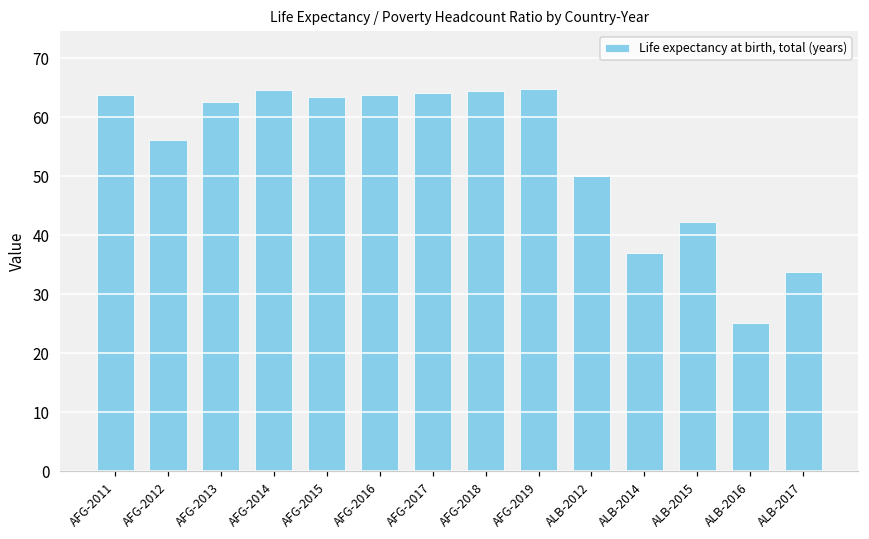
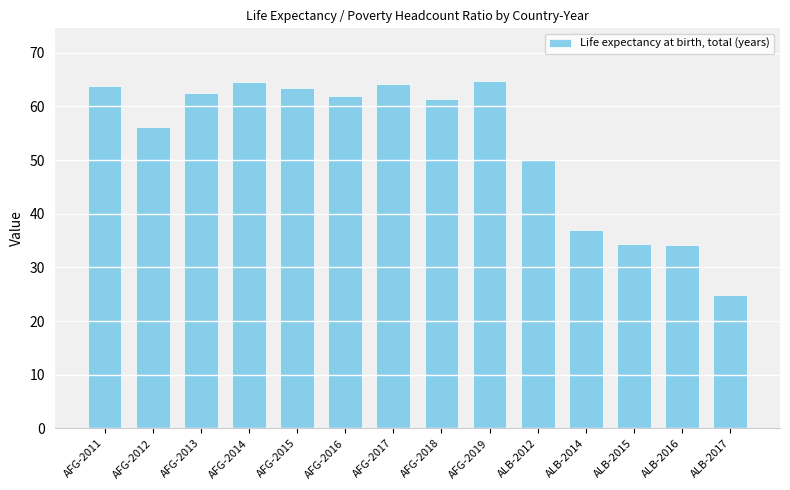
AFG-2016: 64 -> 62
AFG-2018: 64 -> 61
ALB-2015: 42 -> 34
ALB-2016: 25 -> 34
ALB-2017: 34 -> 25
